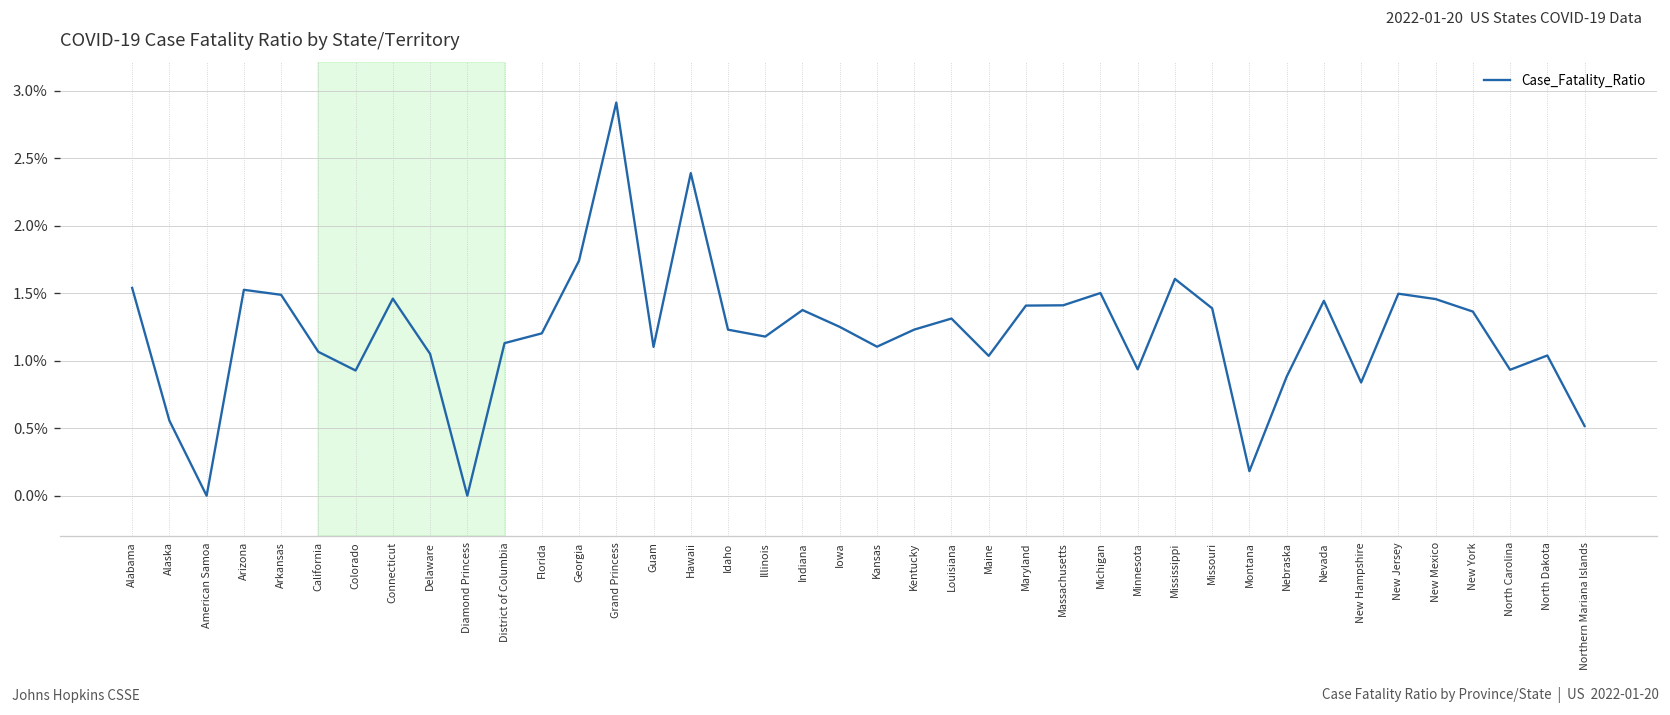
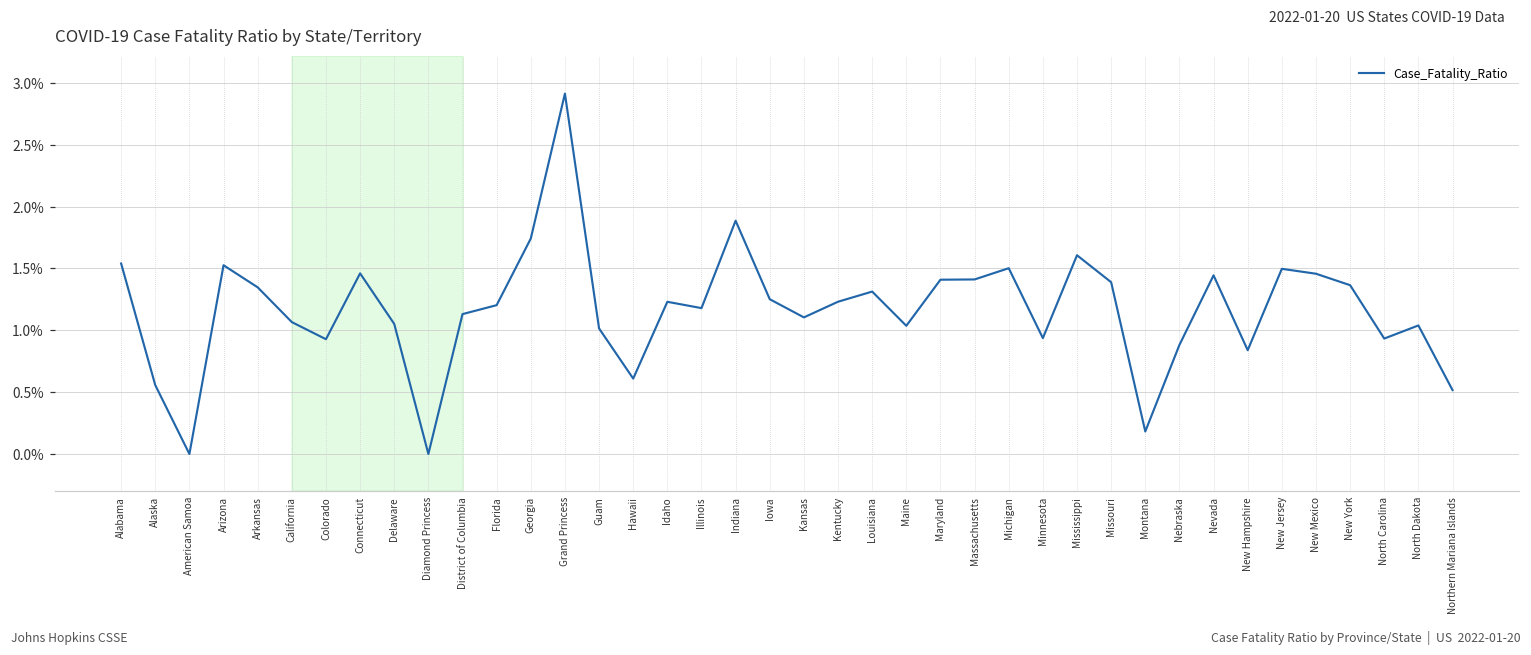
Arkansas: 1.49% -> 1.35%
Guam: 1.10% -> 1.01%
Hawaii: 2.39% -> 0.61%
Indiana: 1.38% -> 1.89%
